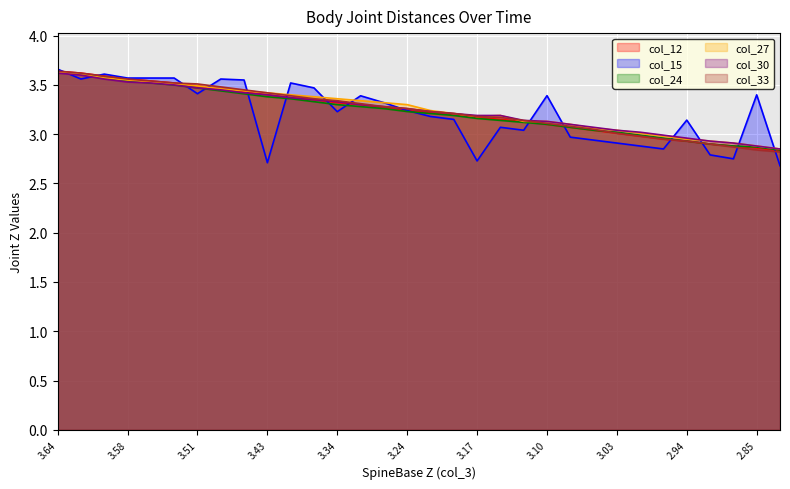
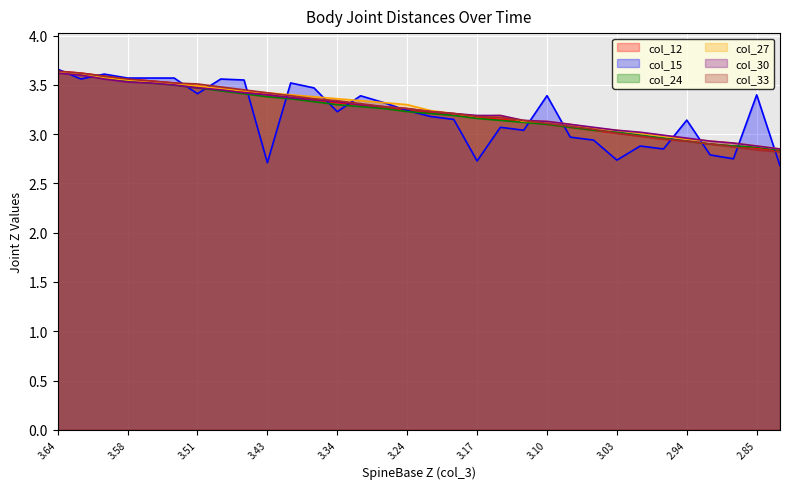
col_15, 3.03: 2.9 -> 2.7
